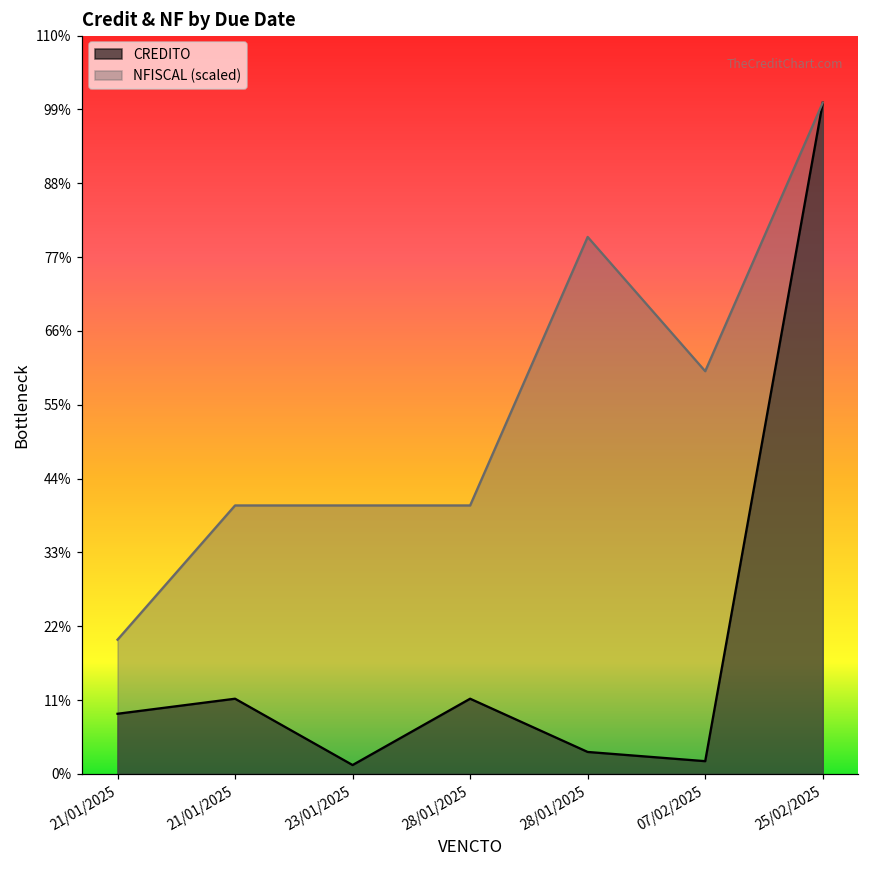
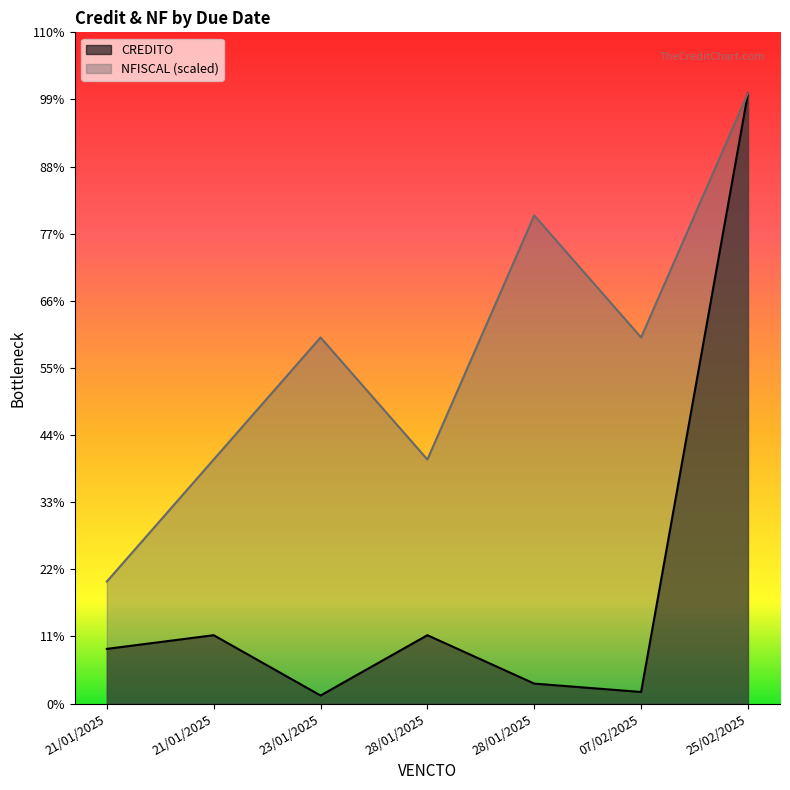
NFISCAL (scaled), 23/01/2025: 40% -> 60%
